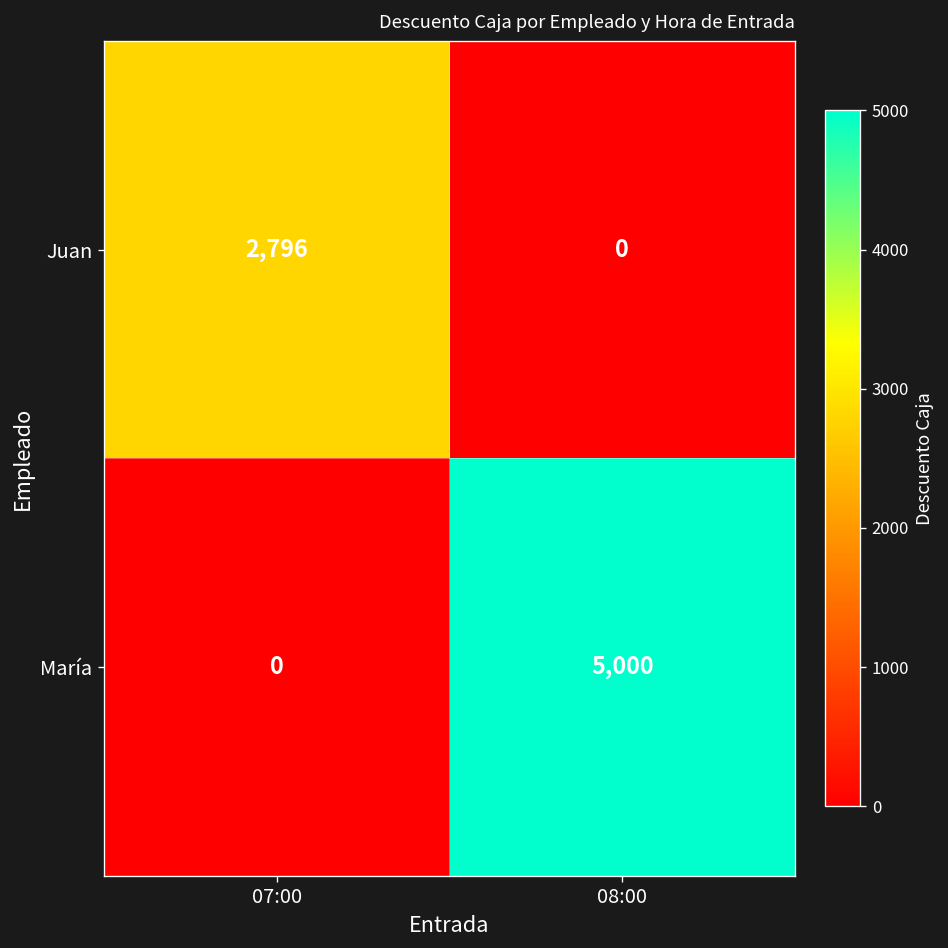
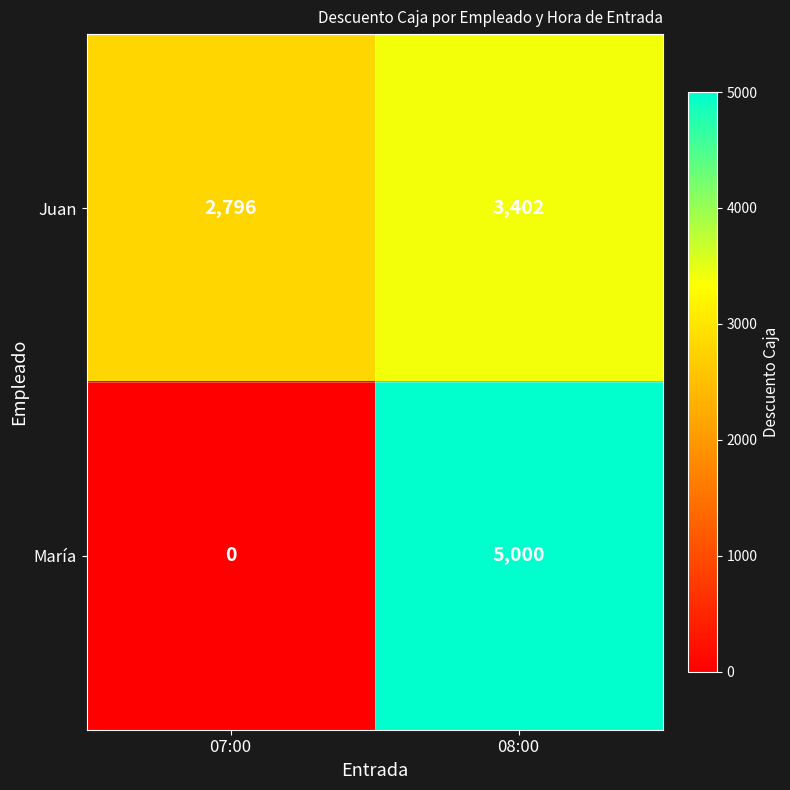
Juan, 08:00: 0 -> 3,402
